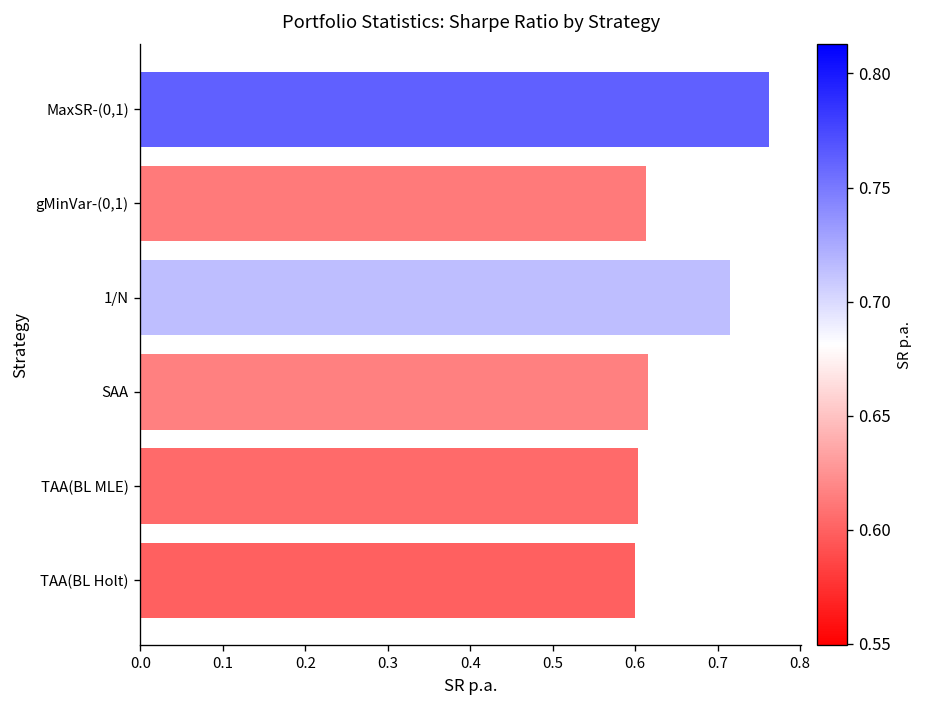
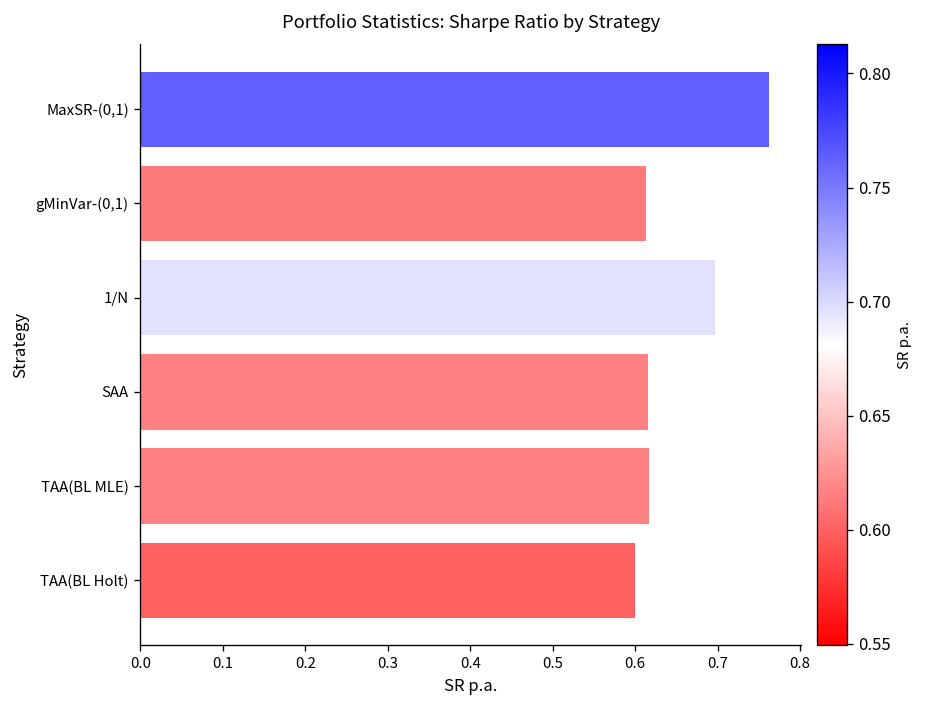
1/N: 0.71 -> 0.70
TAA(BL MLE): 0.60 -> 0.62
